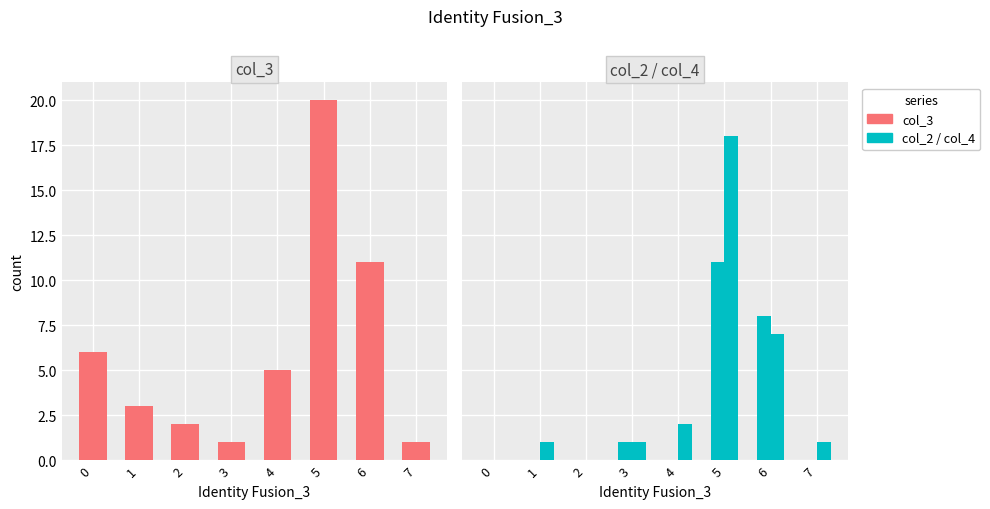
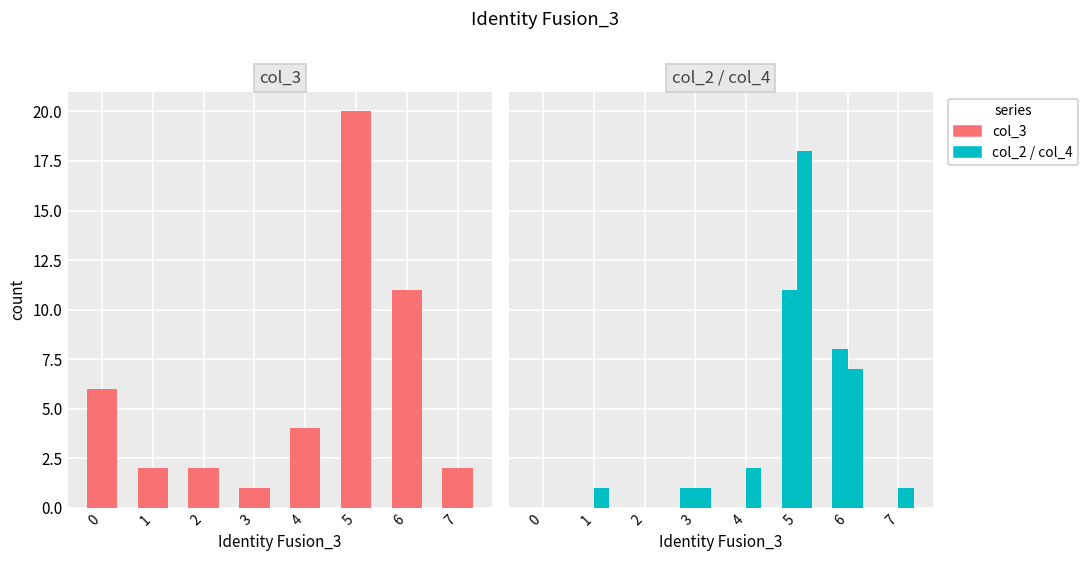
col_3, 1: 3 -> 2
col_3, 4: 5 -> 4
col_3, 7: 1 -> 2
